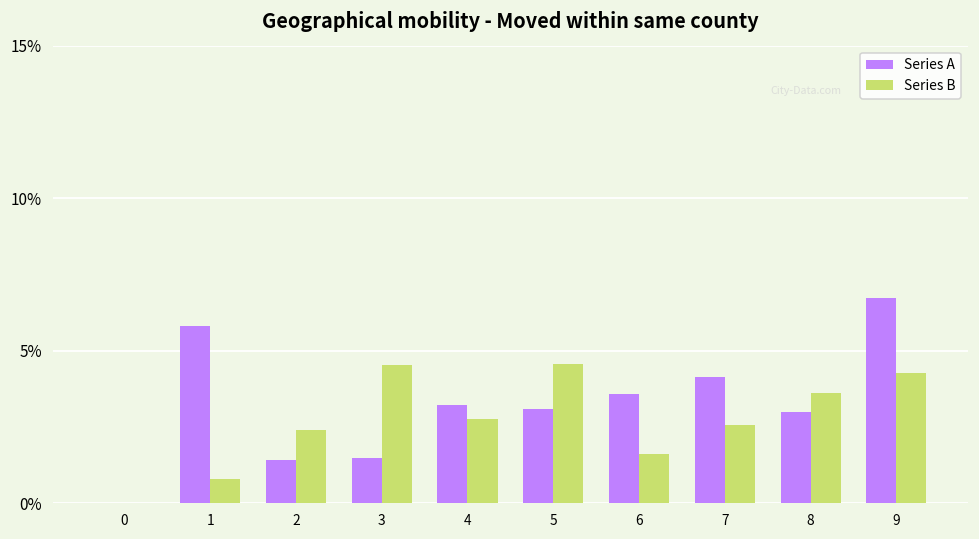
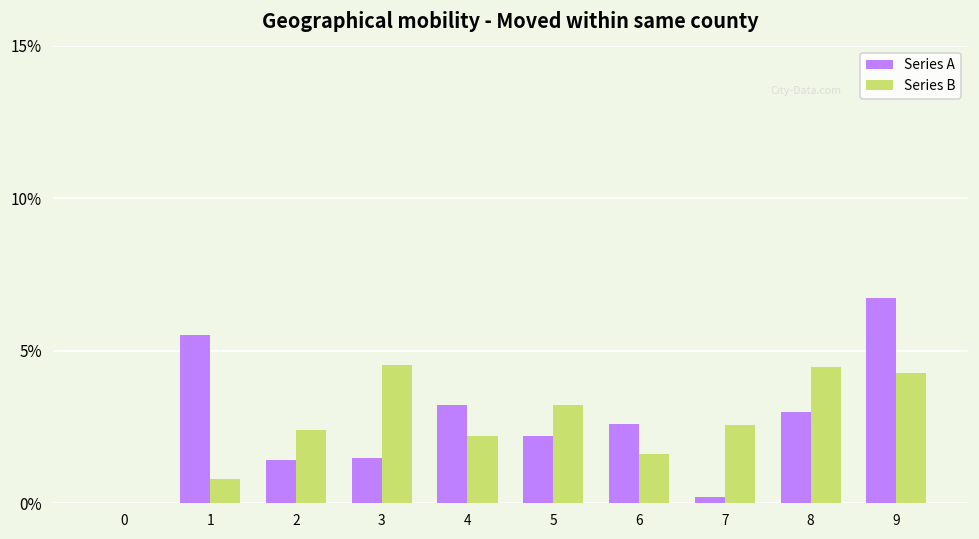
Series A, 1: 5.8% -> 5.5%
Series B, 4: 2.8% -> 2.2%
Series A, 5: 3.1% -> 2.2%
Series B, 5: 4.6% -> 3.2%
Series A, 6: 3.6% -> 2.6%
Series A, 7: 4.1% -> 0.2%
Series B, 8: 3.6% -> 4.5%
